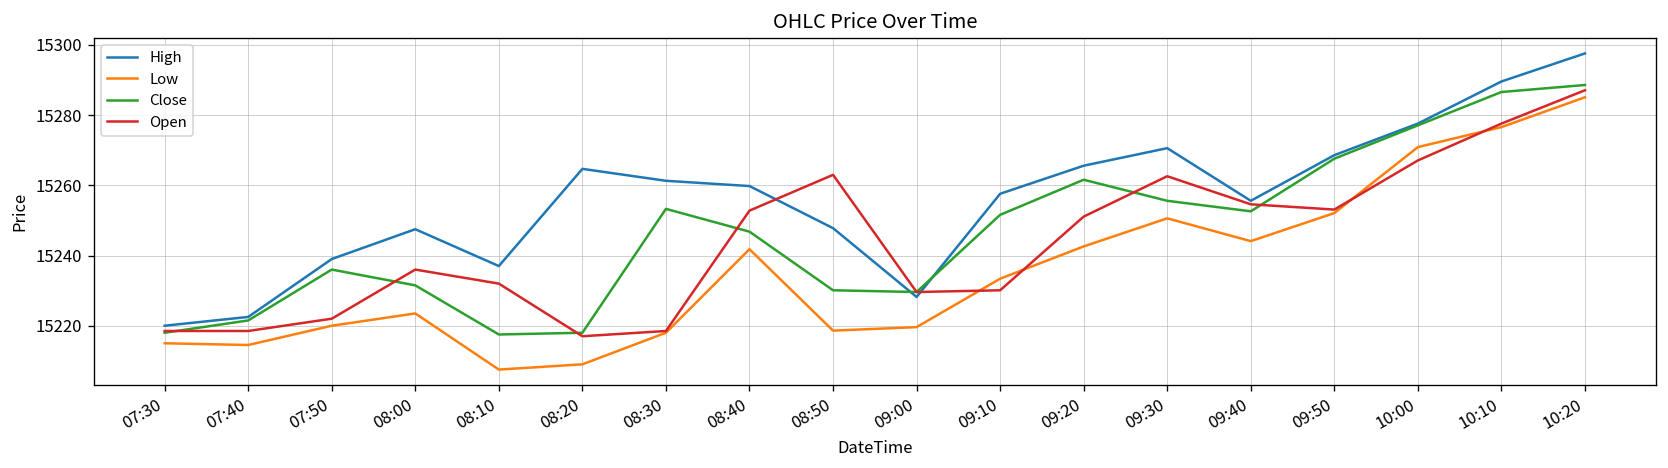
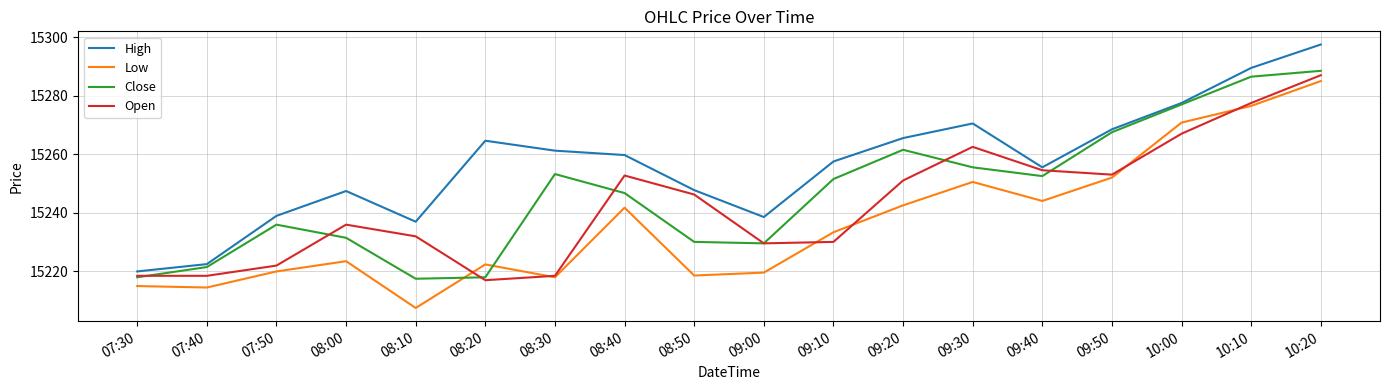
Low, 08:20: 15209 -> 15222
Open, 08:50: 15263 -> 15246
High, 09:00: 15228 -> 15239
